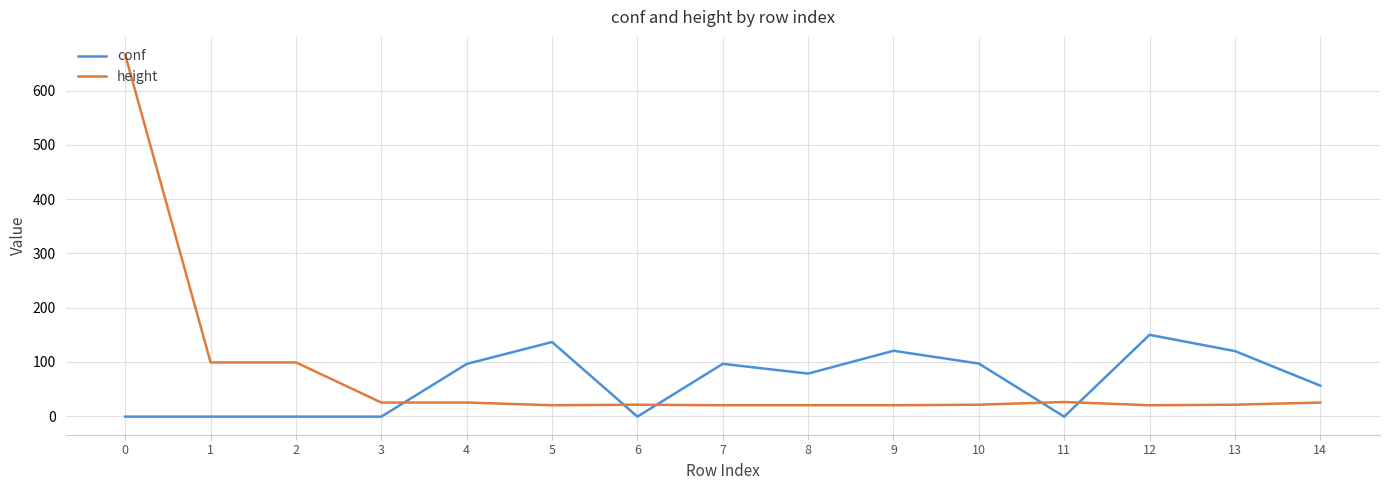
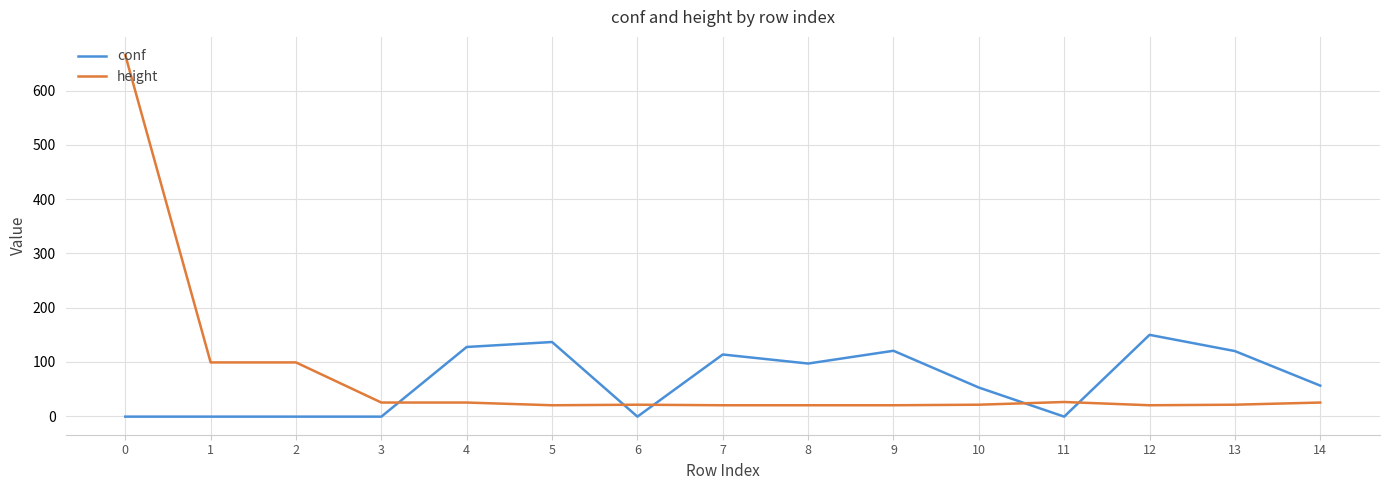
conf, 4: 100 -> 130
conf, 7: 100 -> 110
conf, 8: 80 -> 100
conf, 10: 100 -> 50
